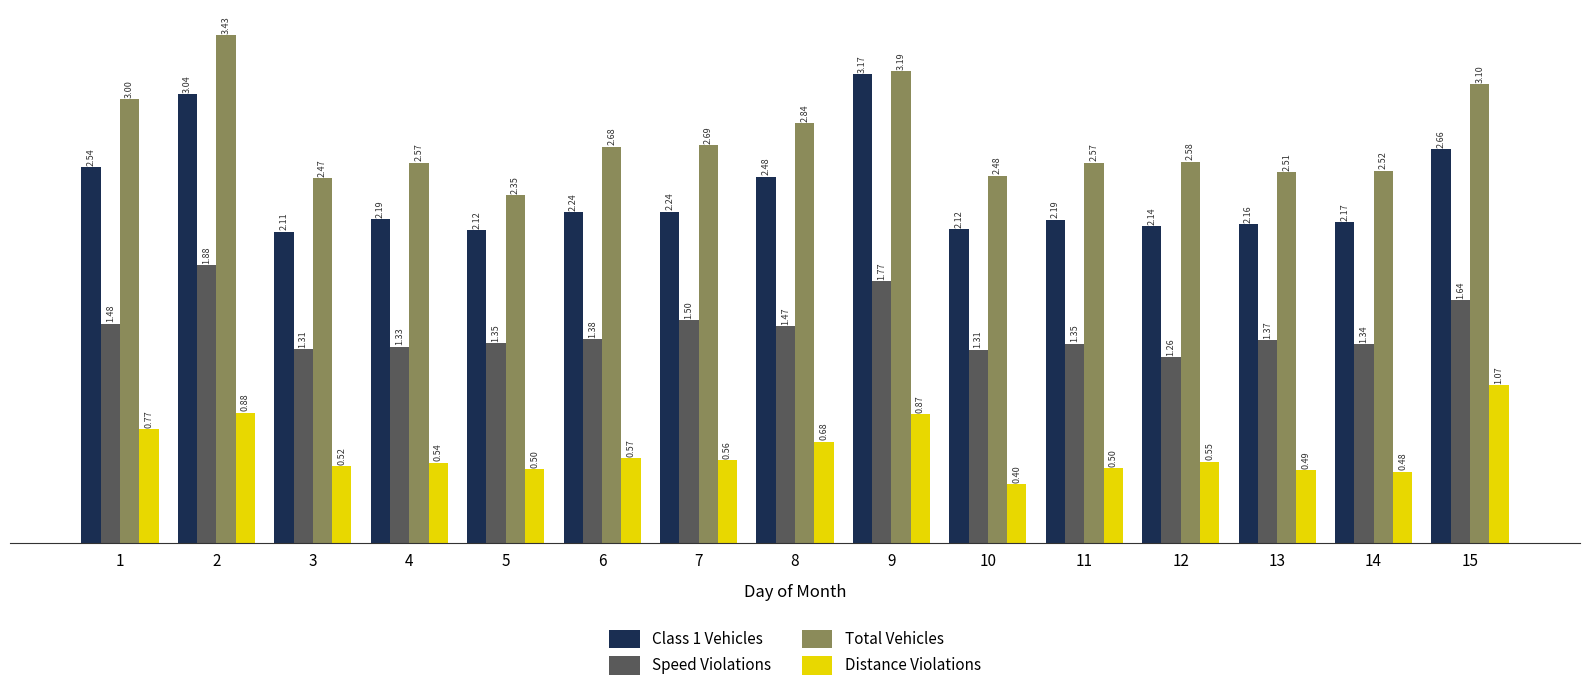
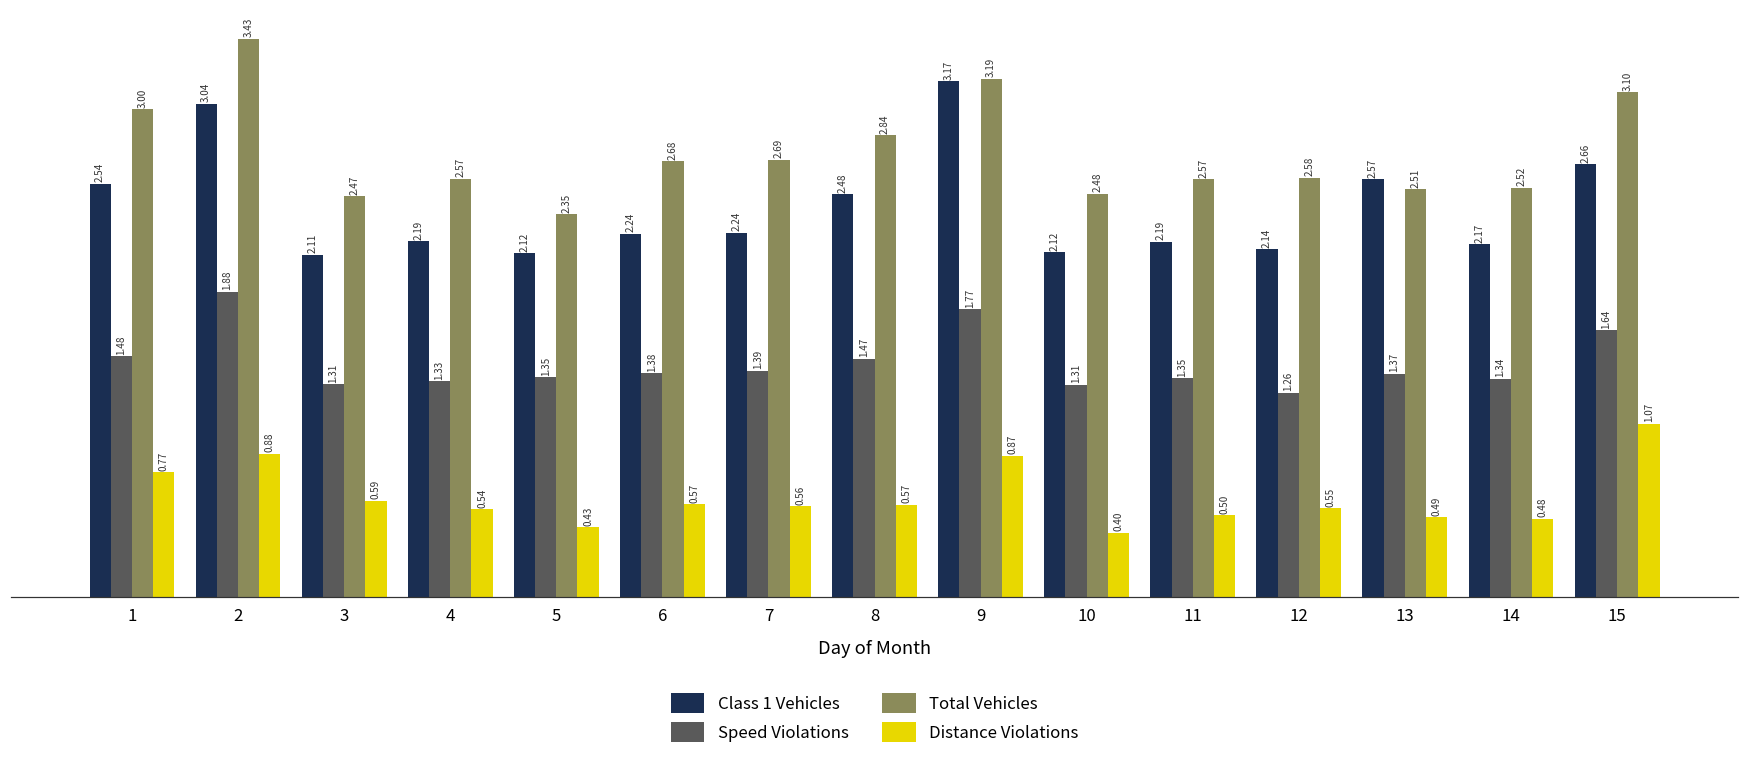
Distance Violations, 3: 0.52 -> 0.59
Distance Violations, 5: 0.50 -> 0.43
Speed Violations, 7: 1.50 -> 1.39
Distance Violations, 8: 0.68 -> 0.57
Class 1 Vehicles, 13: 2.16 -> 2.57
